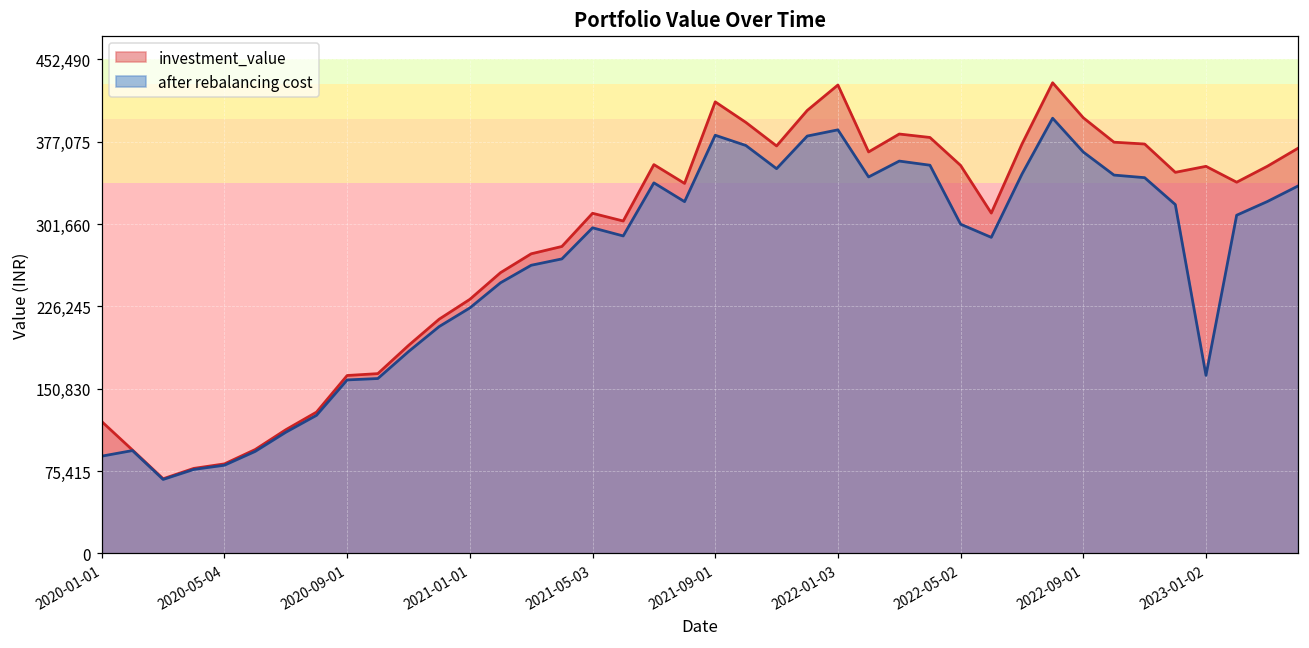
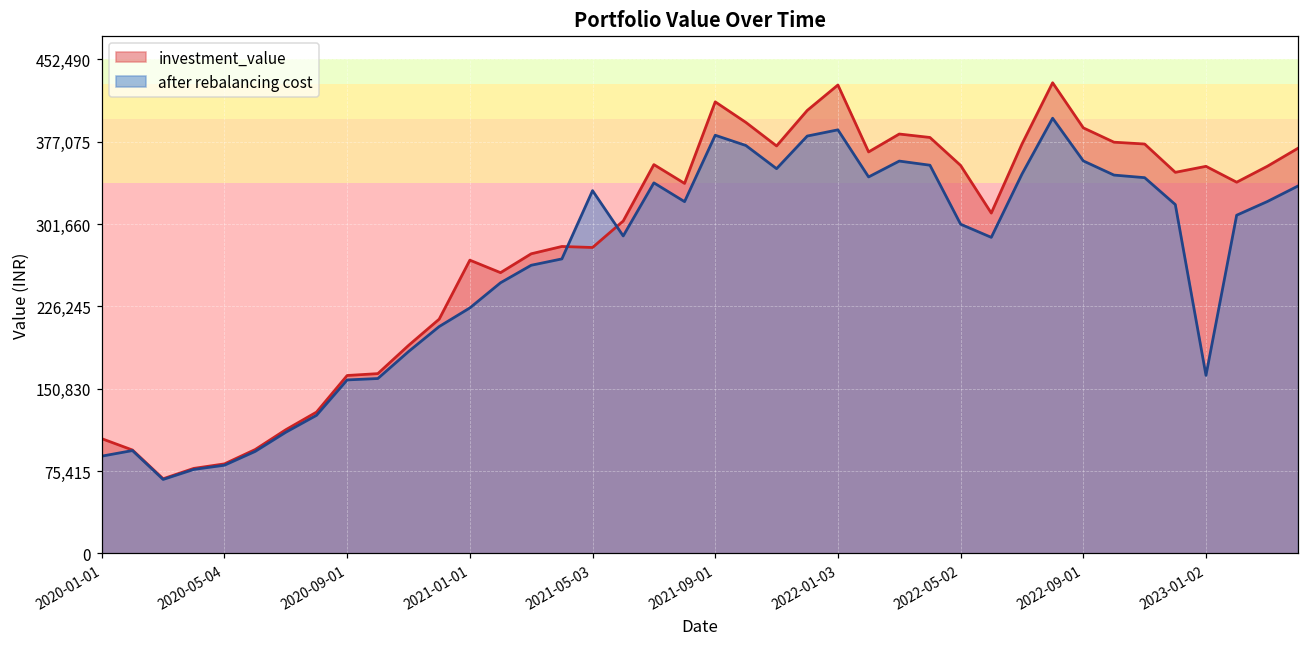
investment_value, 2020-01-01: 120,000 -> 110,000
investment_value, 2021-01-01: 230,000 -> 270,000
investment_value, 2021-05-03: 310,000 -> 280,000
after rebalancing cost, 2021-05-03: 300,000 -> 330,000
investment_value, 2022-09-01: 400,000 -> 390,000
after rebalancing cost, 2022-09-01: 370,000 -> 360,000
